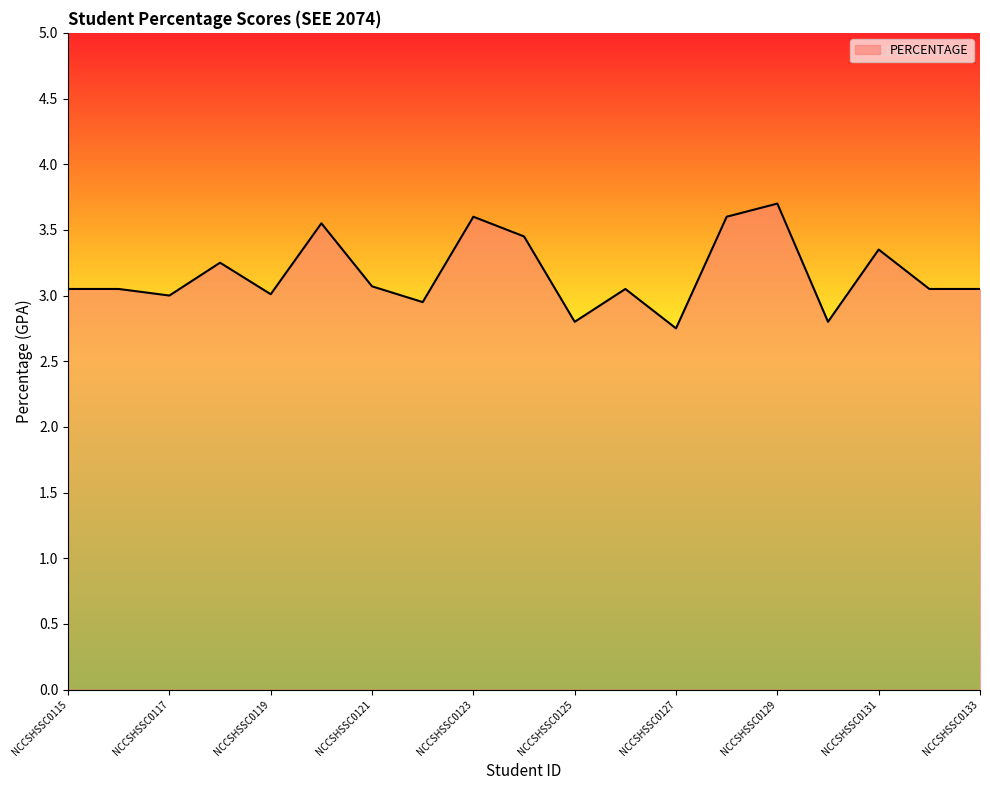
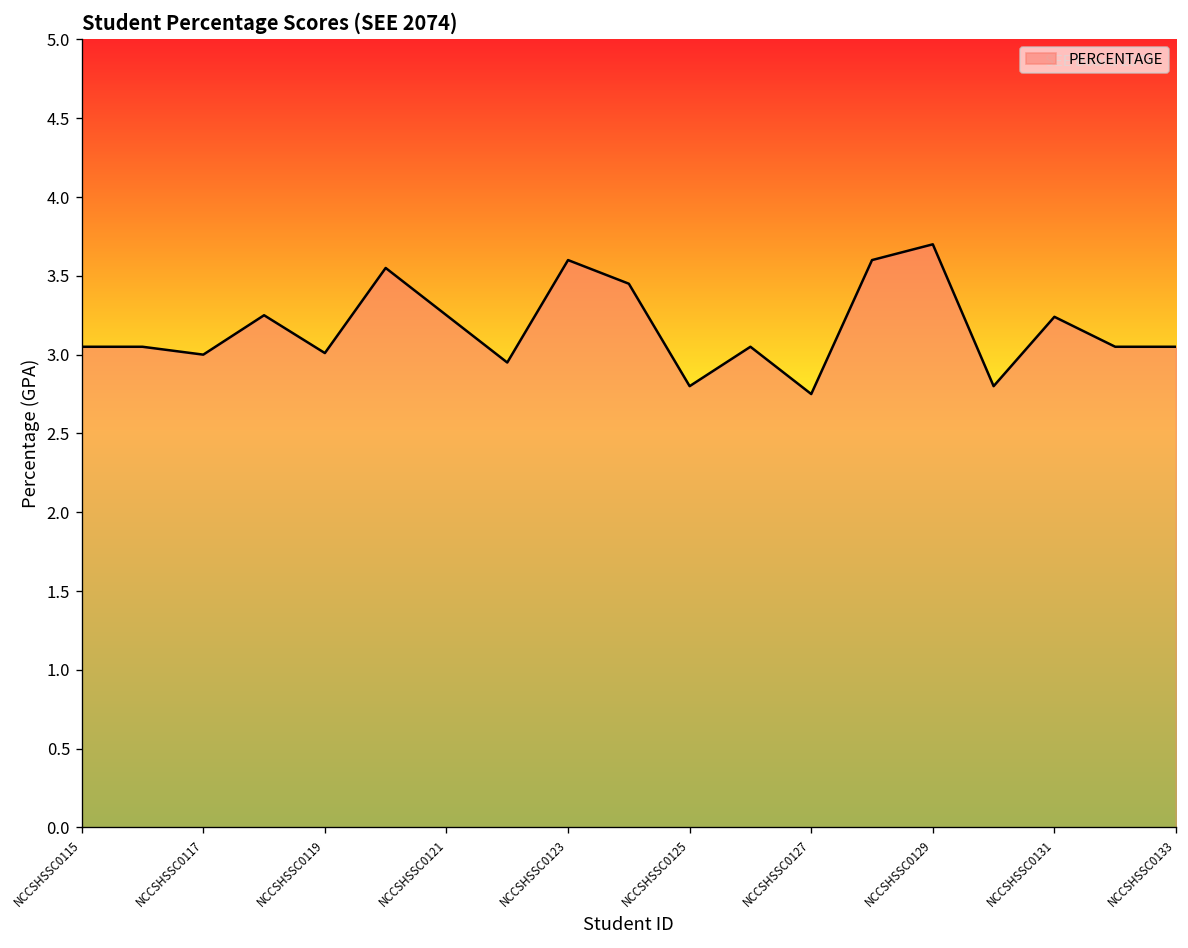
NCCSHSSC0121: 3.07 -> 3.25
NCCSHSSC0131: 3.35 -> 3.24
